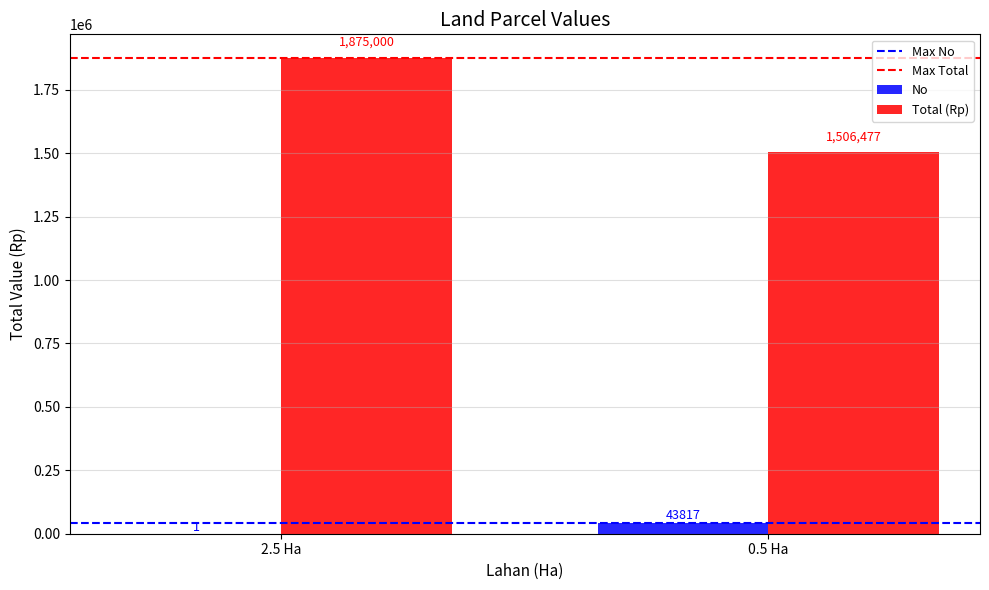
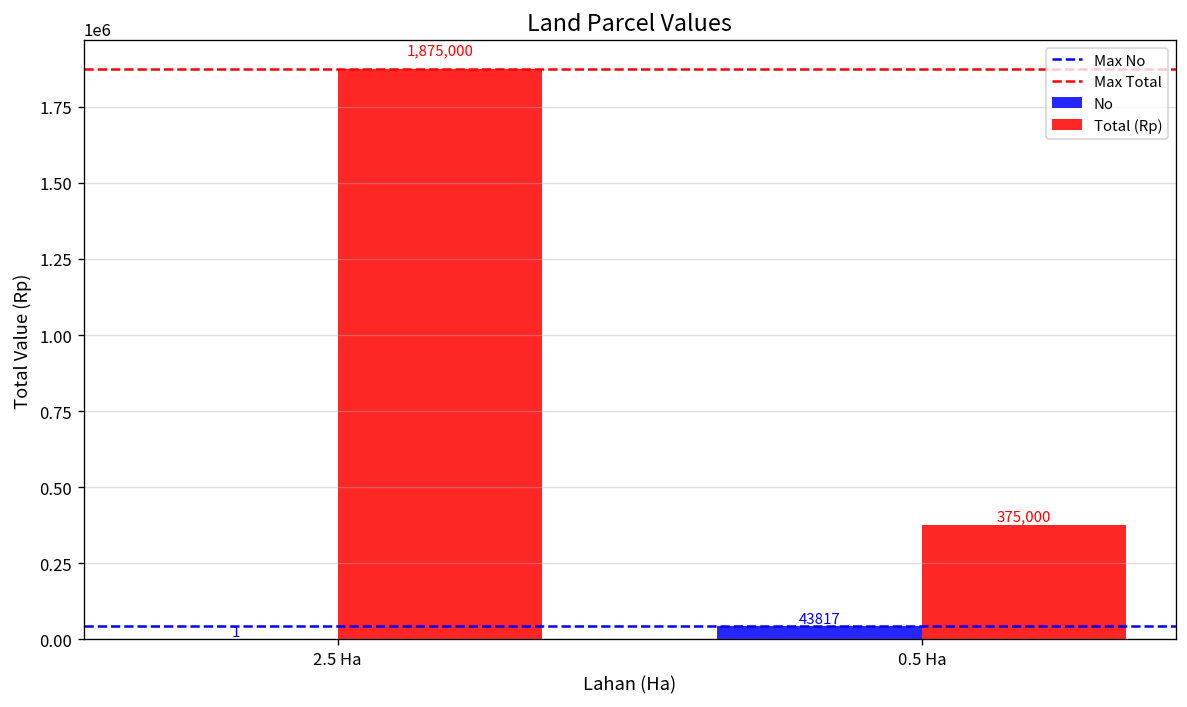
Total (Rp), 0.5 Ha: 1,506,477 -> 375,000
